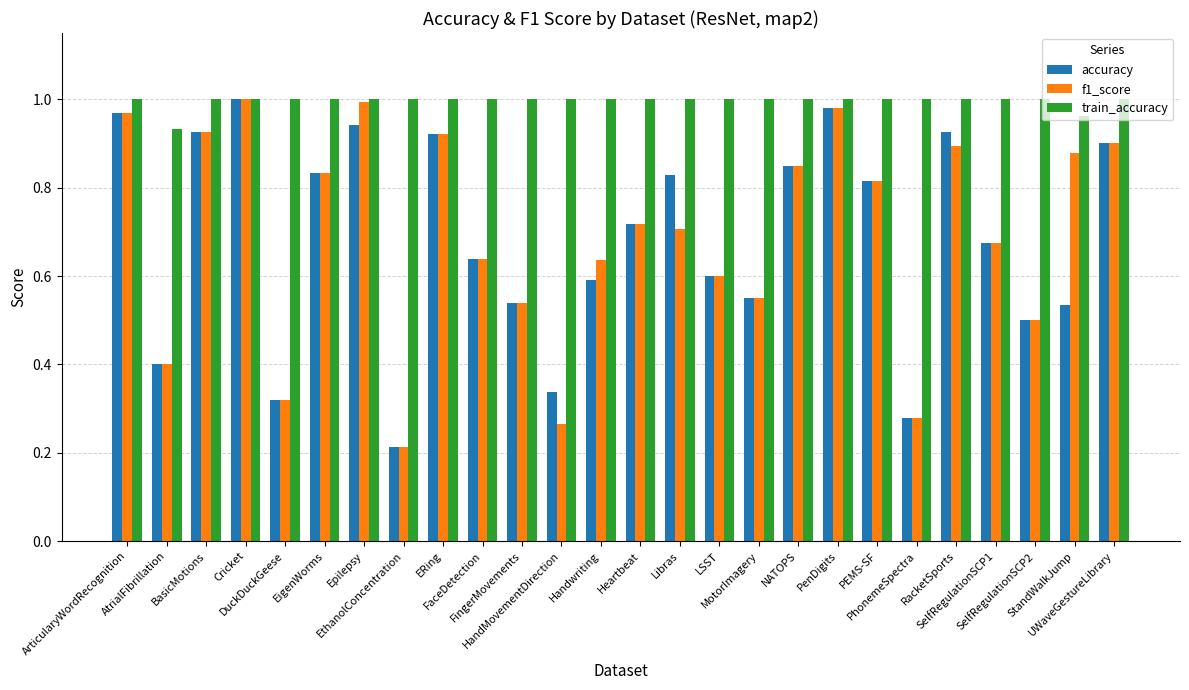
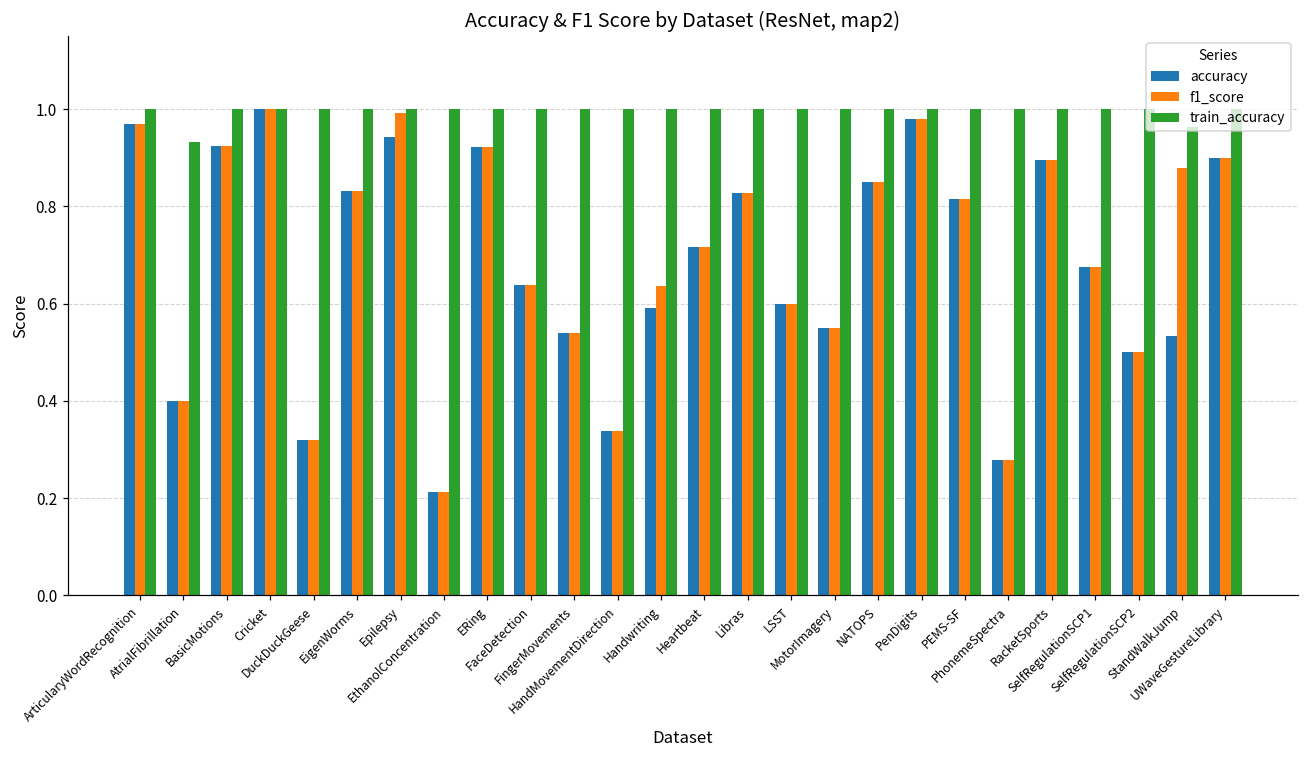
f1_score, HandMovementDirection: 0.26 -> 0.34
f1_score, Libras: 0.71 -> 0.83
accuracy, RacketSports: 0.93 -> 0.89
